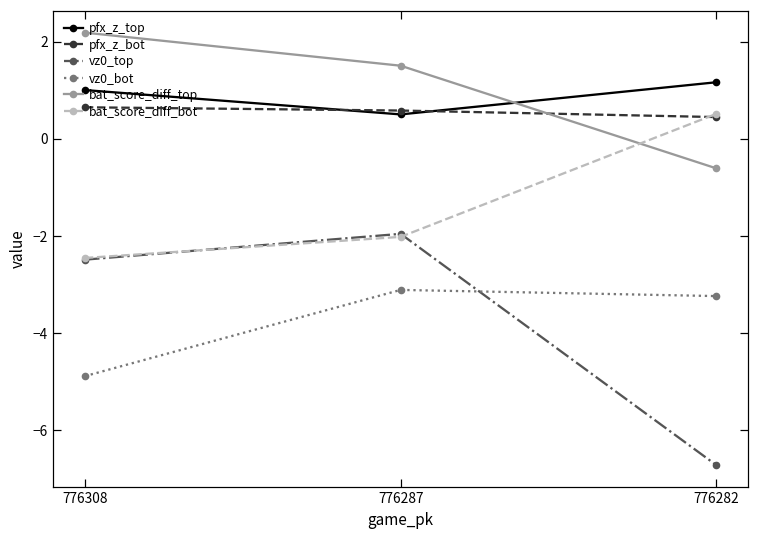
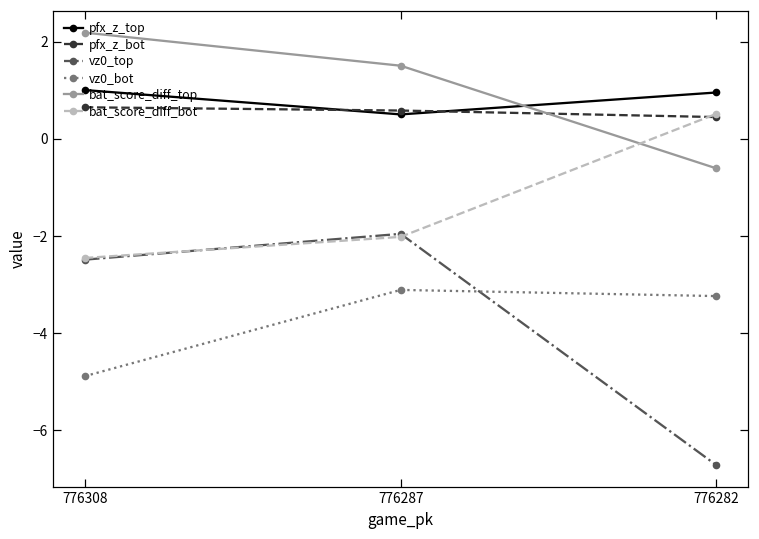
pfx_z_top, 776282: 1.2 -> 1.0
